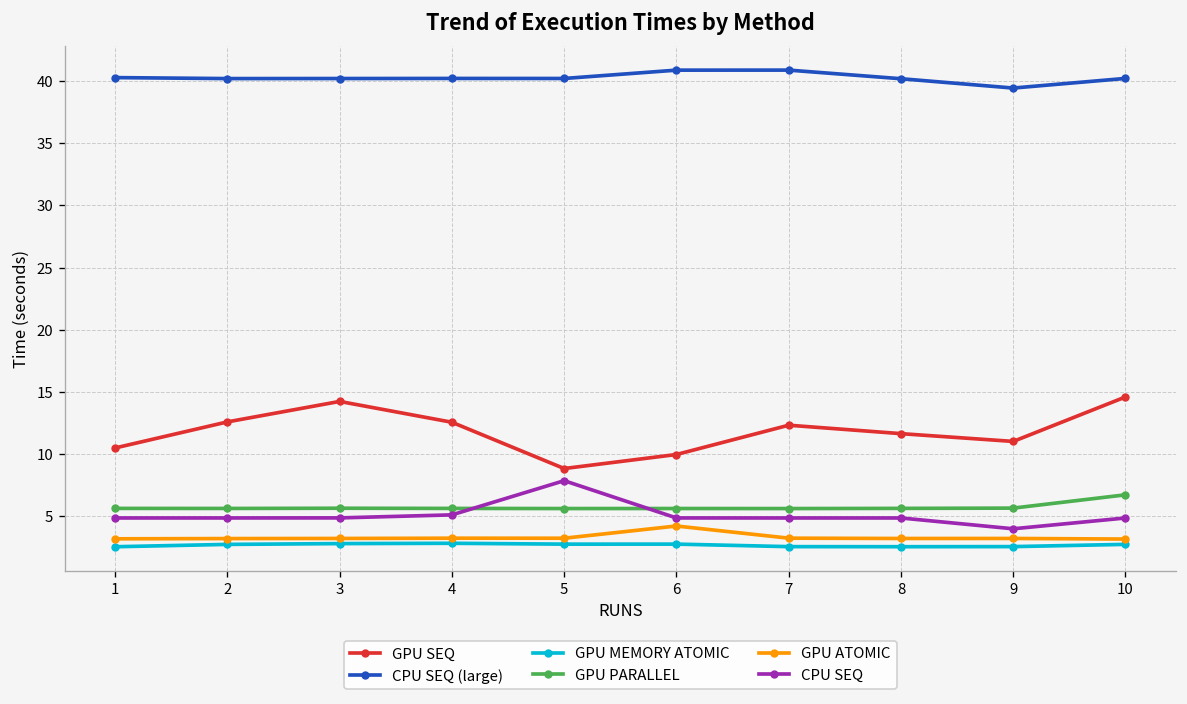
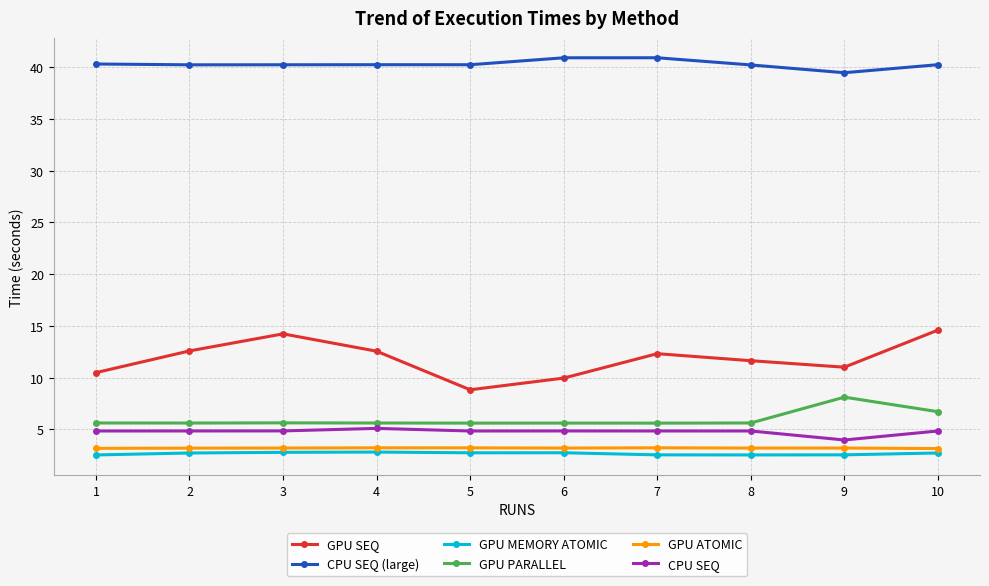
CPU SEQ, 5: 7.9 -> 4.9
GPU ATOMIC, 6: 4.2 -> 3.2
GPU PARALLEL, 9: 5.6 -> 8.1
